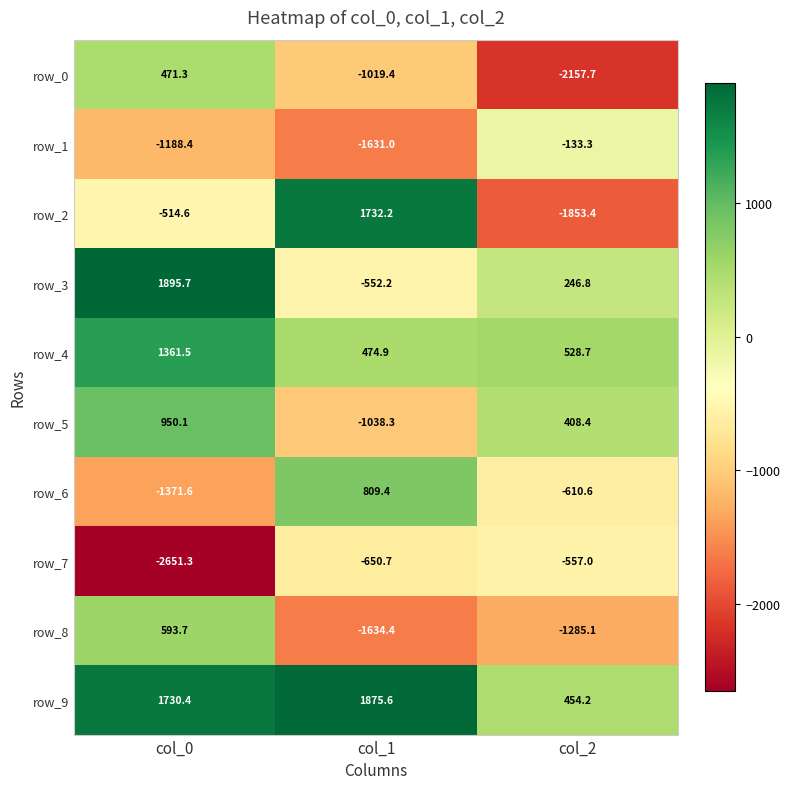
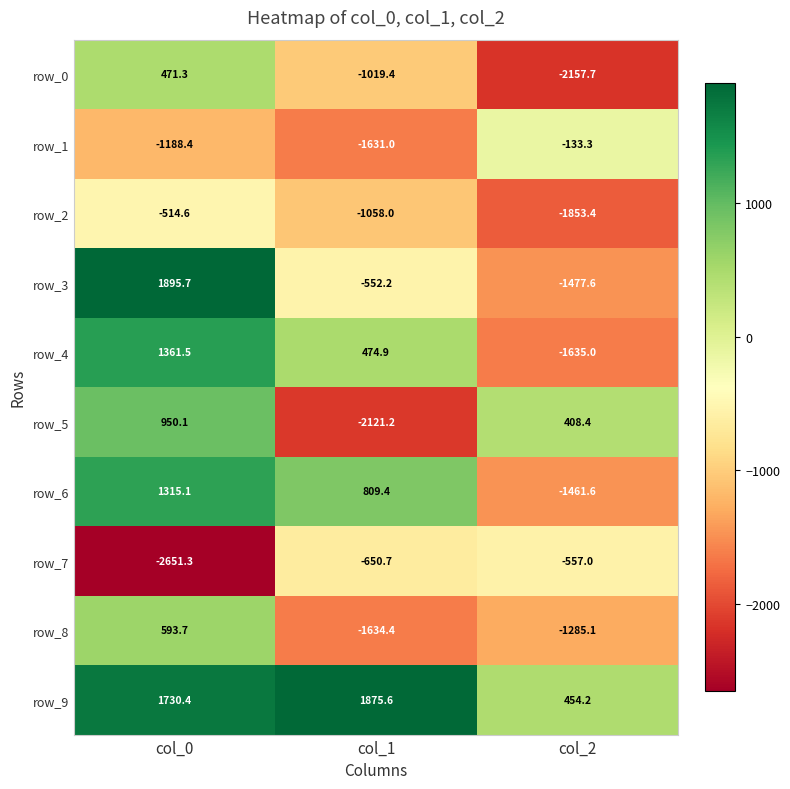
row_2, col_1: 1732.2 -> -1058.0
row_3, col_2: 246.8 -> -1477.6
row_4, col_2: 528.7 -> -1635.0
row_5, col_1: -1038.3 -> -2121.2
row_6, col_0: -1371.6 -> 1315.1
row_6, col_2: -610.6 -> -1461.6
